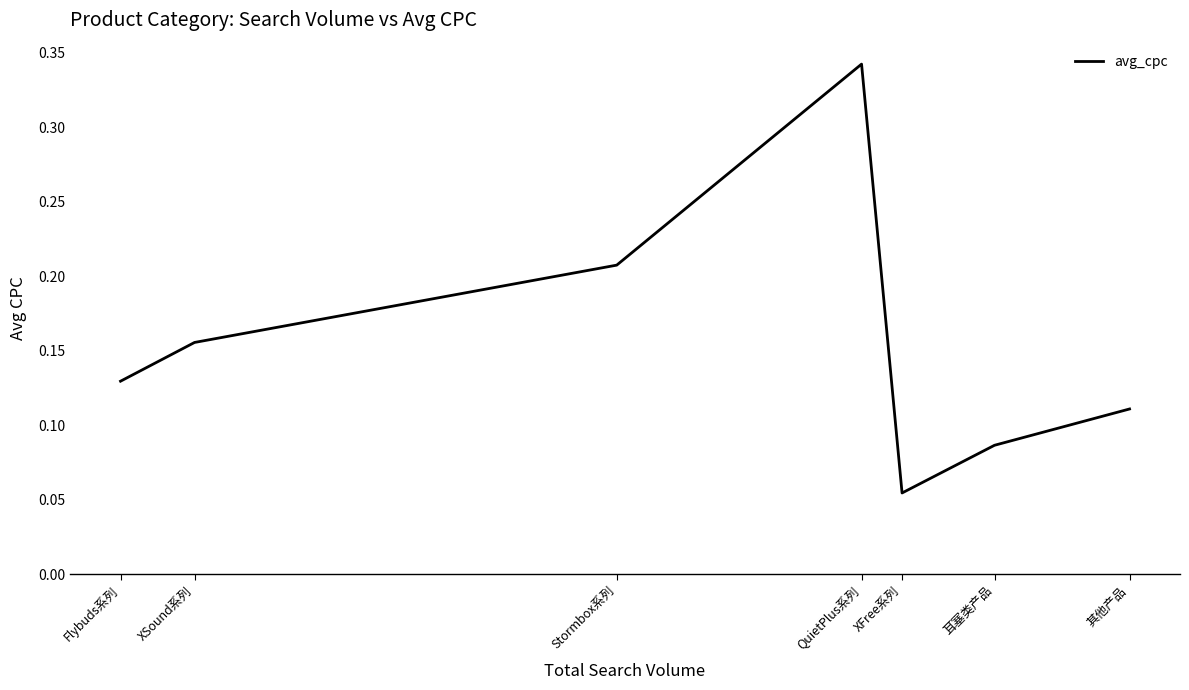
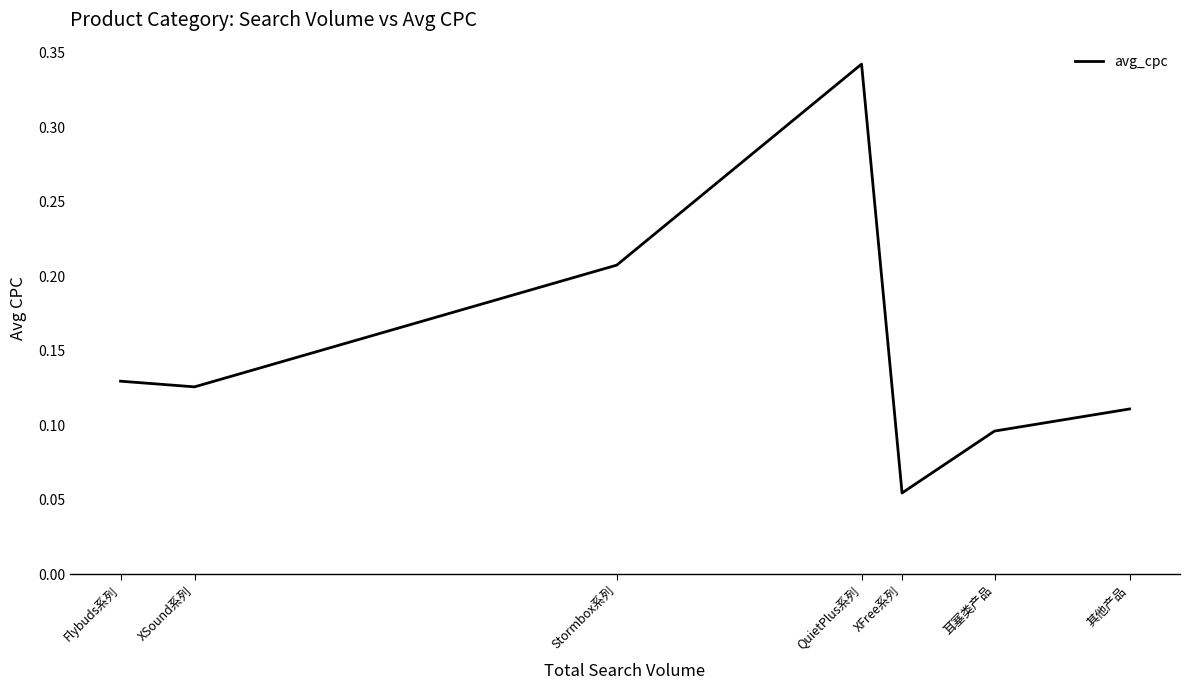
XSound系列: 0.155 -> 0.126
耳塞类产品: 0.086 -> 0.096
